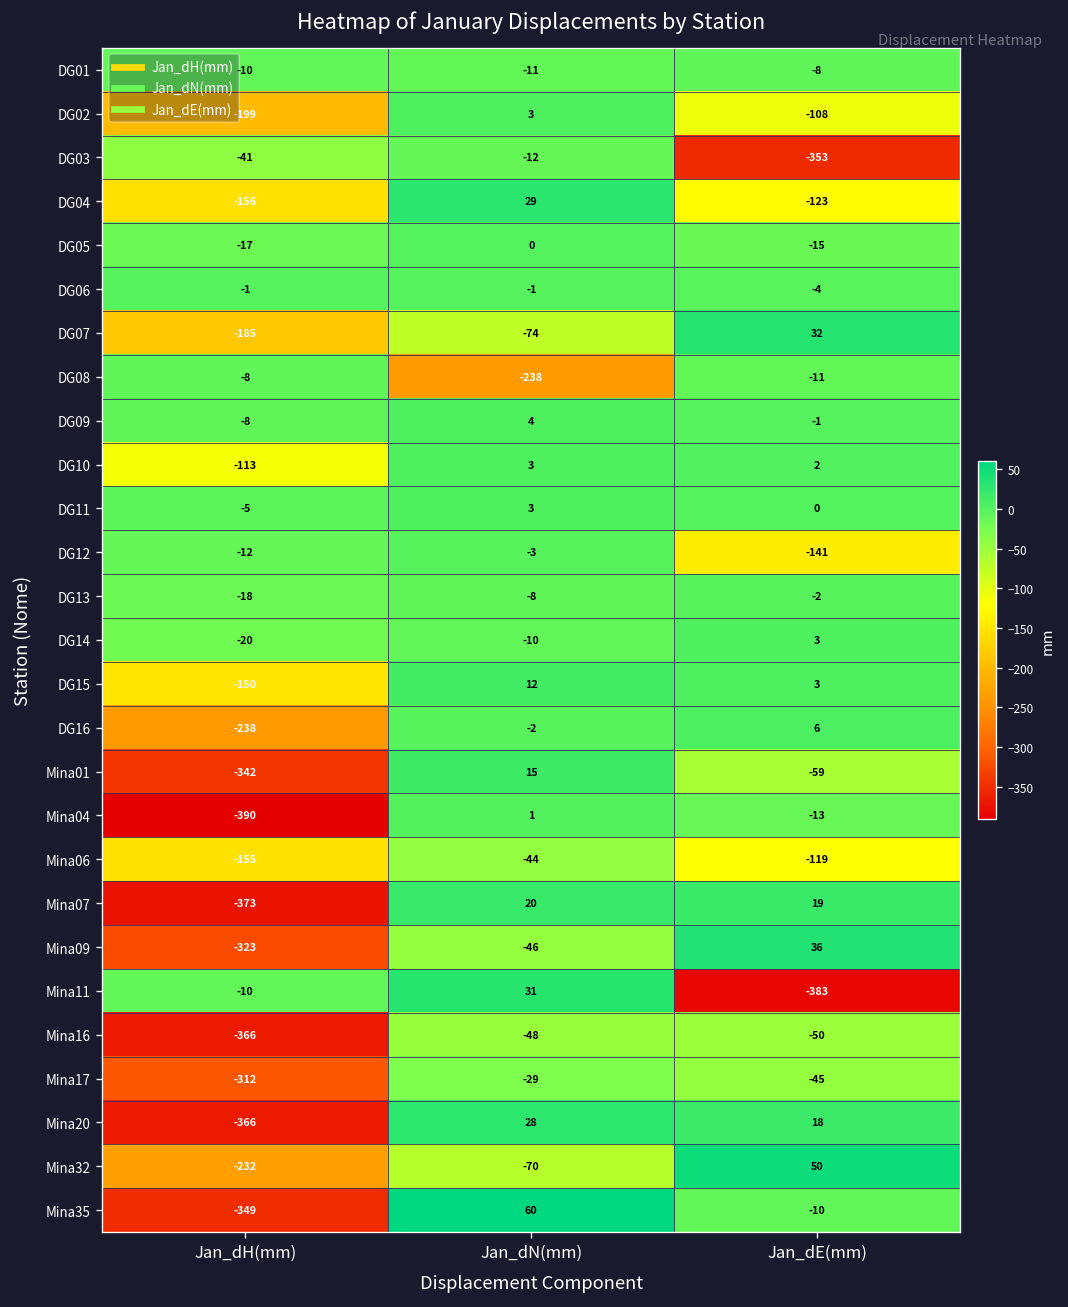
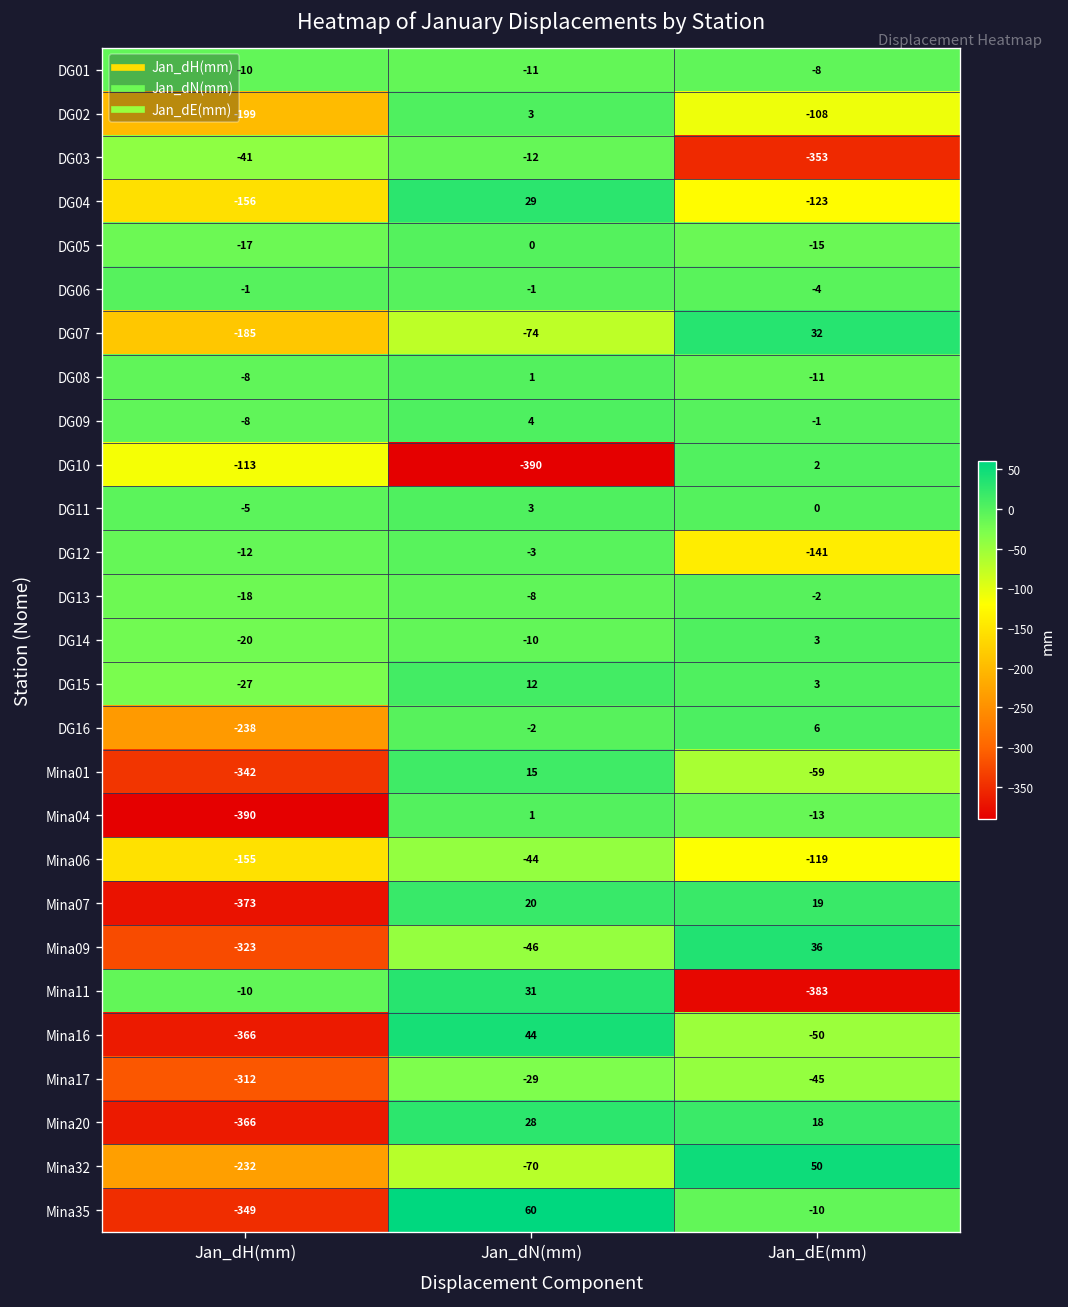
DG08, Jan_dN(mm): -238 -> 1
DG10, Jan_dN(mm): 3 -> -390
DG15, Jan_dH(mm): -150 -> -27
Mina16, Jan_dN(mm): -48 -> 44
